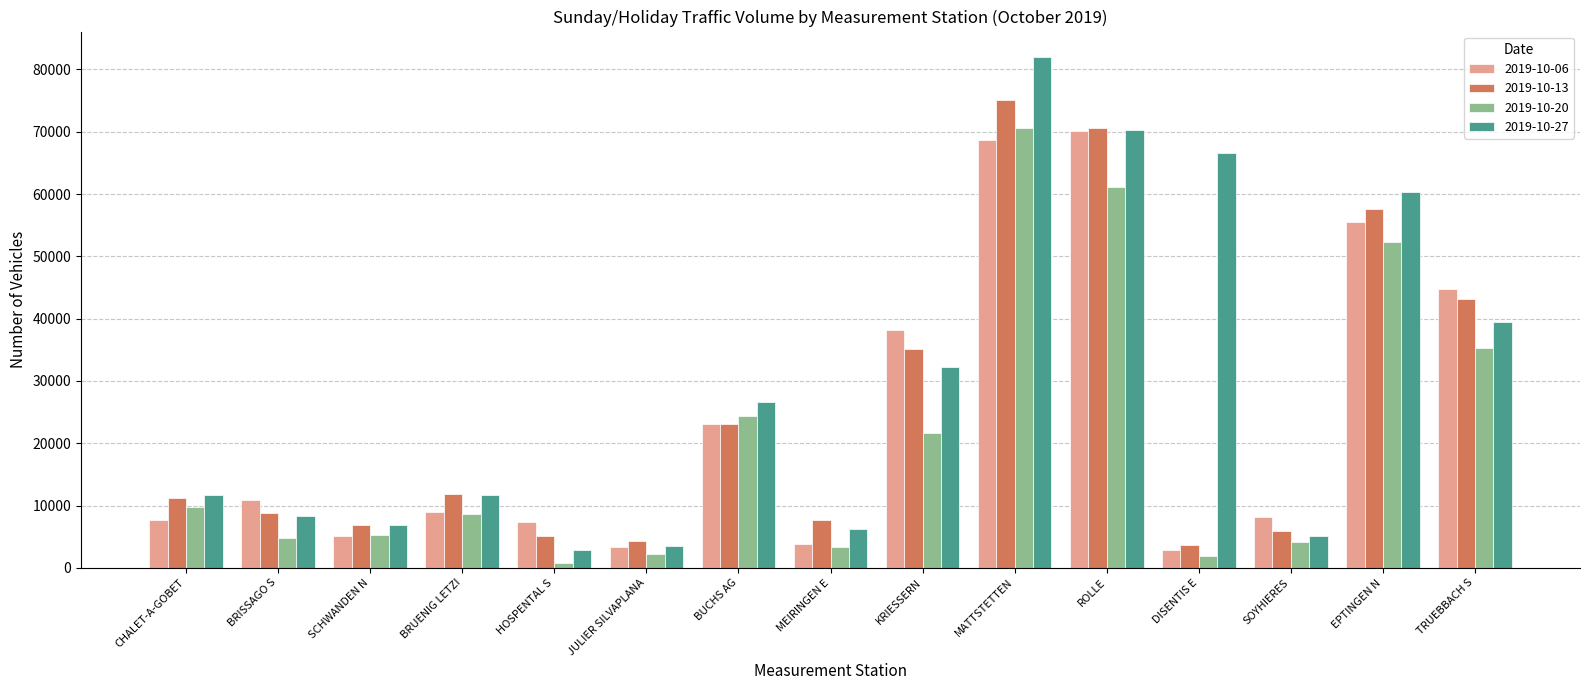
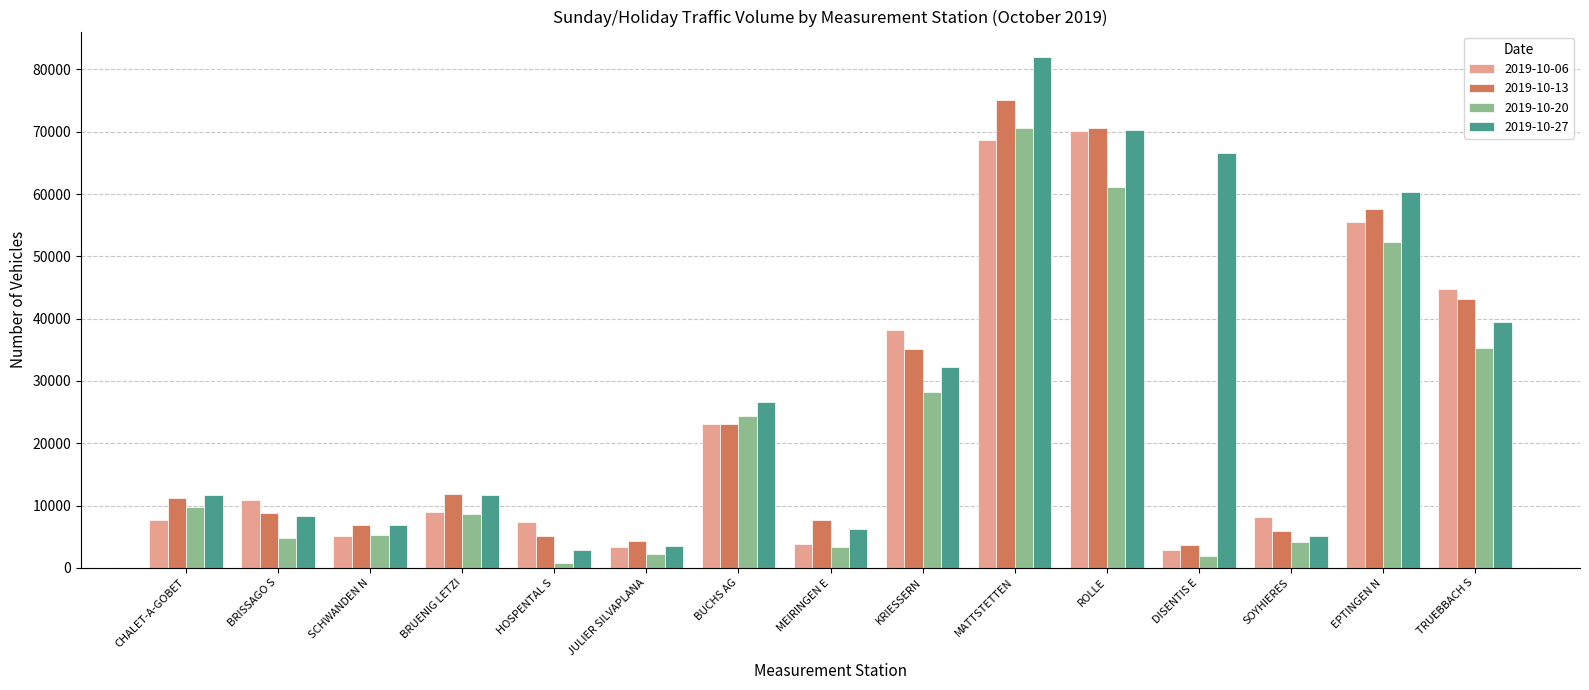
2019-10-20, KRIESSERN: 22000 -> 28000
